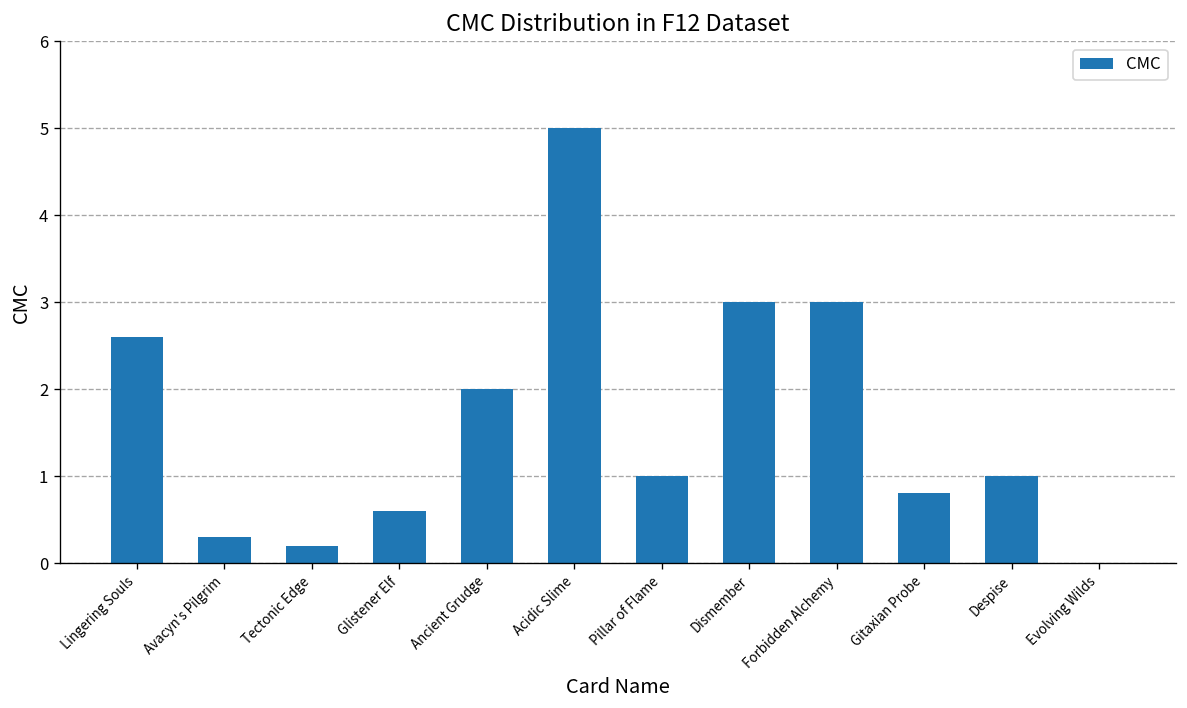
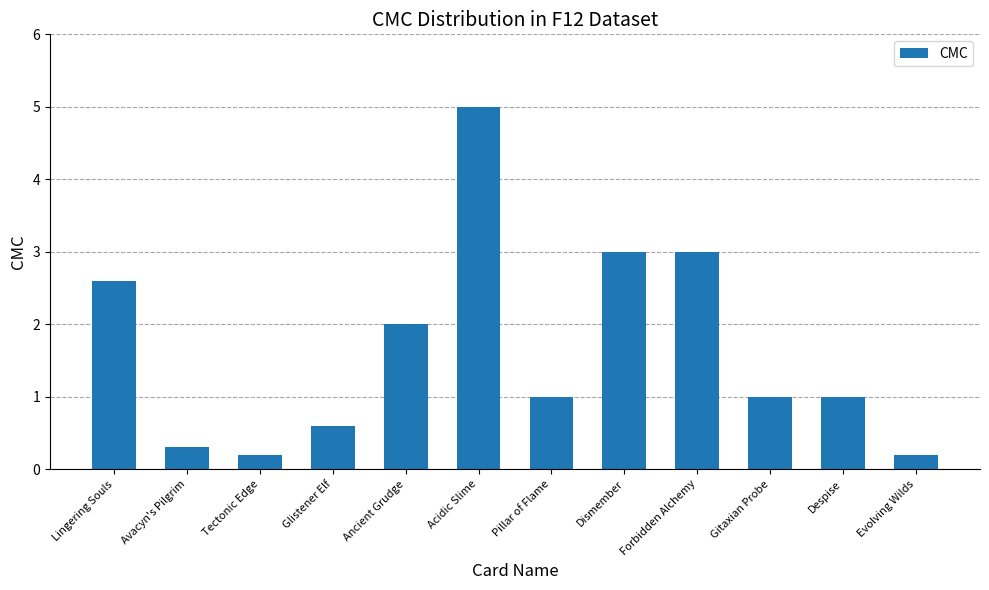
Gitaxian Probe: 0.8 -> 1.0
Evolving Wilds: 0.0 -> 0.2
